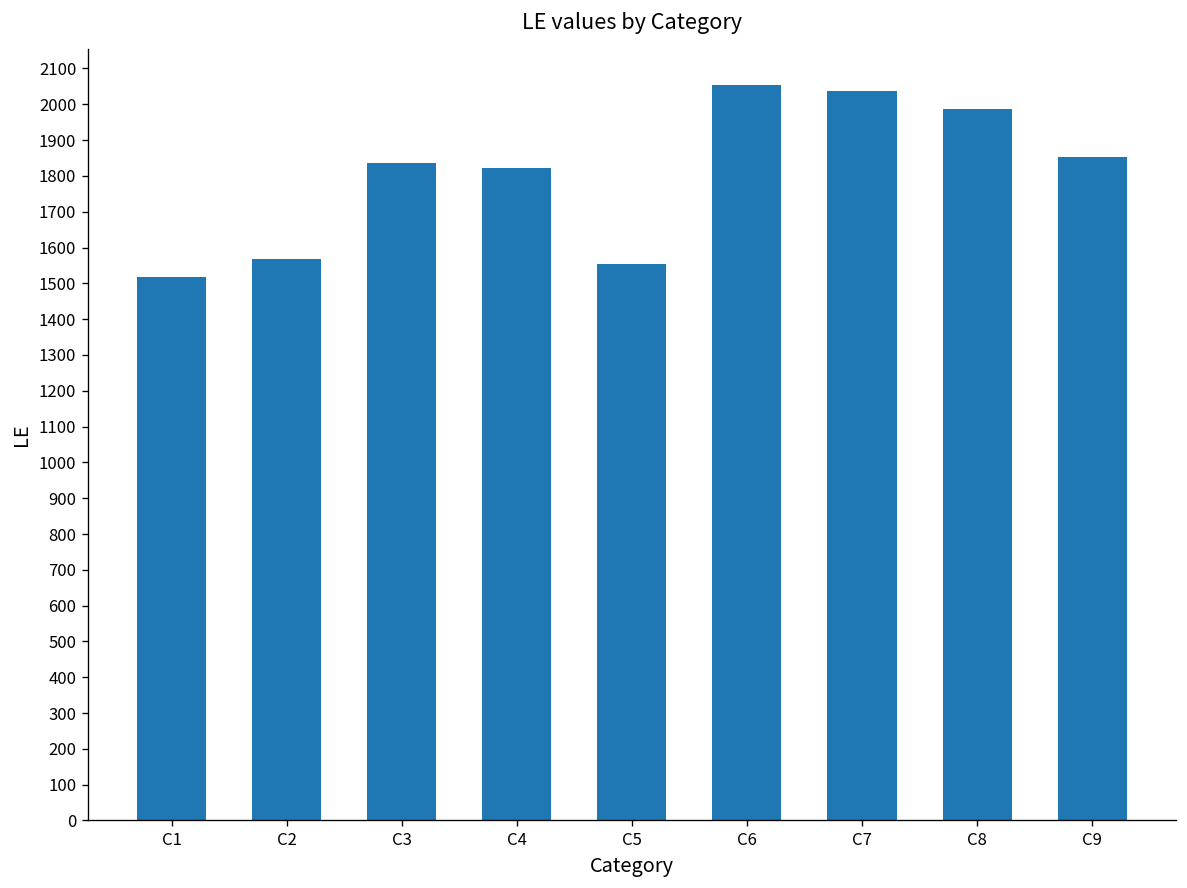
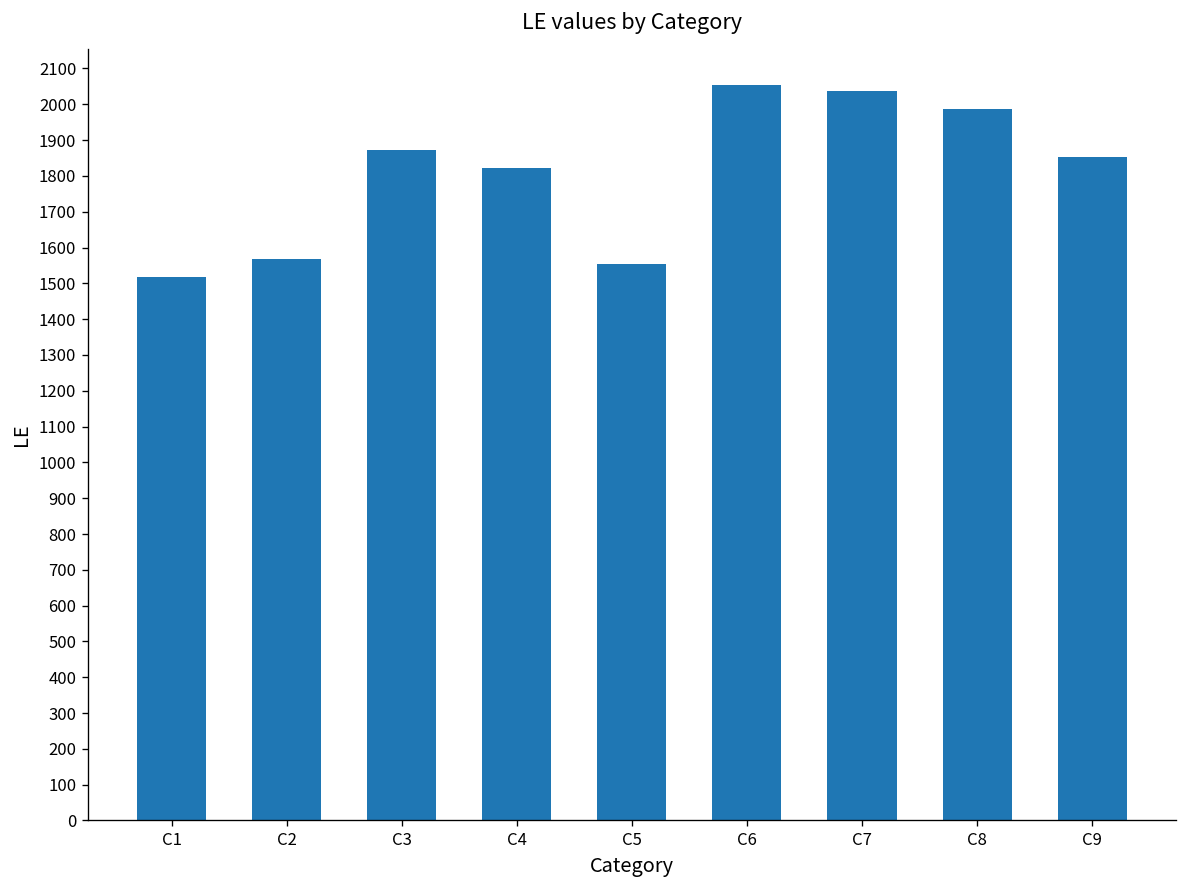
C3: 1840 -> 1870
